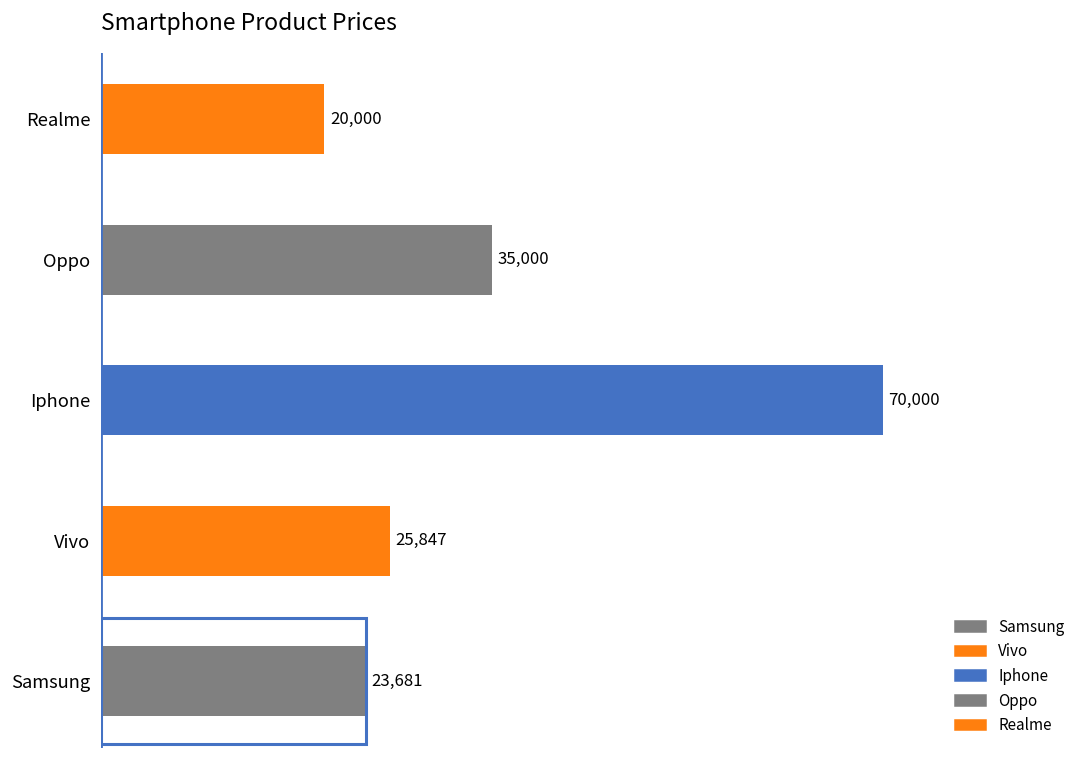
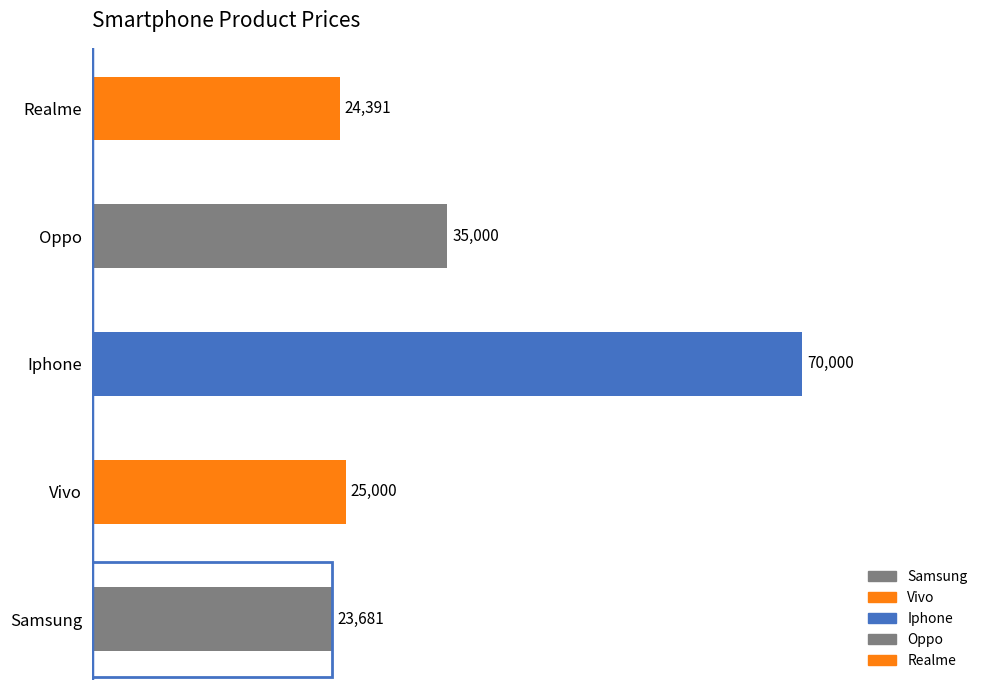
Realme: 20,000 -> 24,391
Vivo: 25,847 -> 25,000
